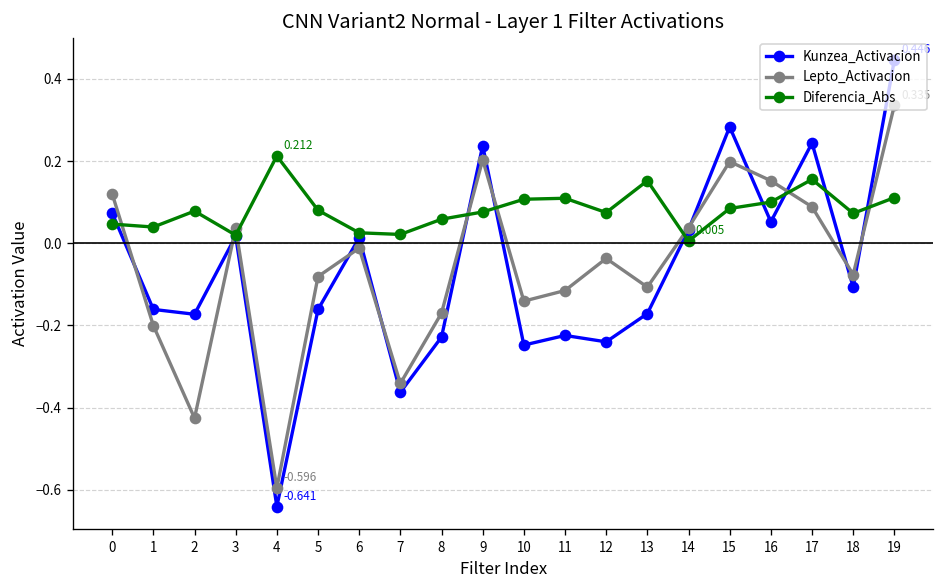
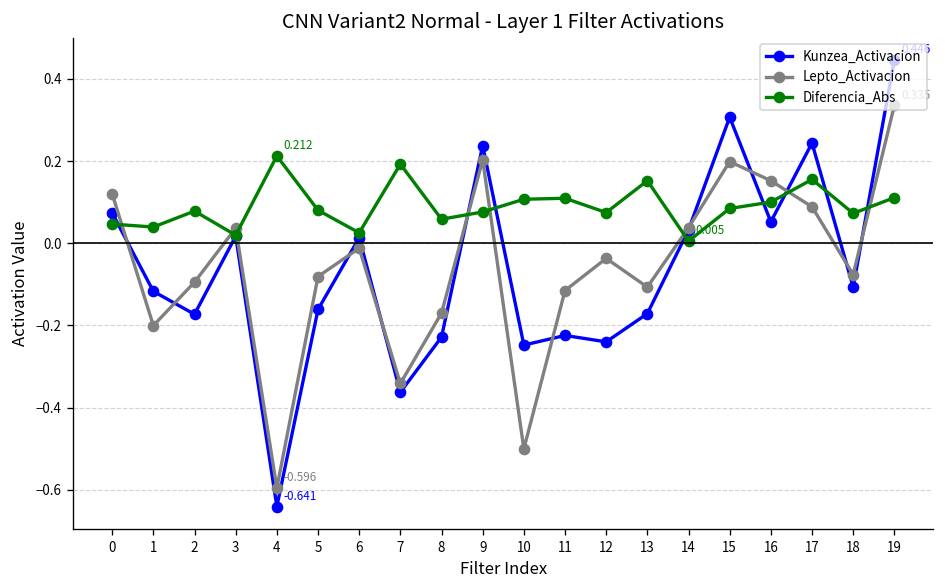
Kunzea_Activacion, 1: -0.16 -> -0.12
Lepto_Activacion, 2: -0.43 -> -0.09
Diferencia_Abs, 7: 0.02 -> 0.19
Lepto_Activacion, 10: -0.14 -> -0.50
Kunzea_Activacion, 15: 0.28 -> 0.31
